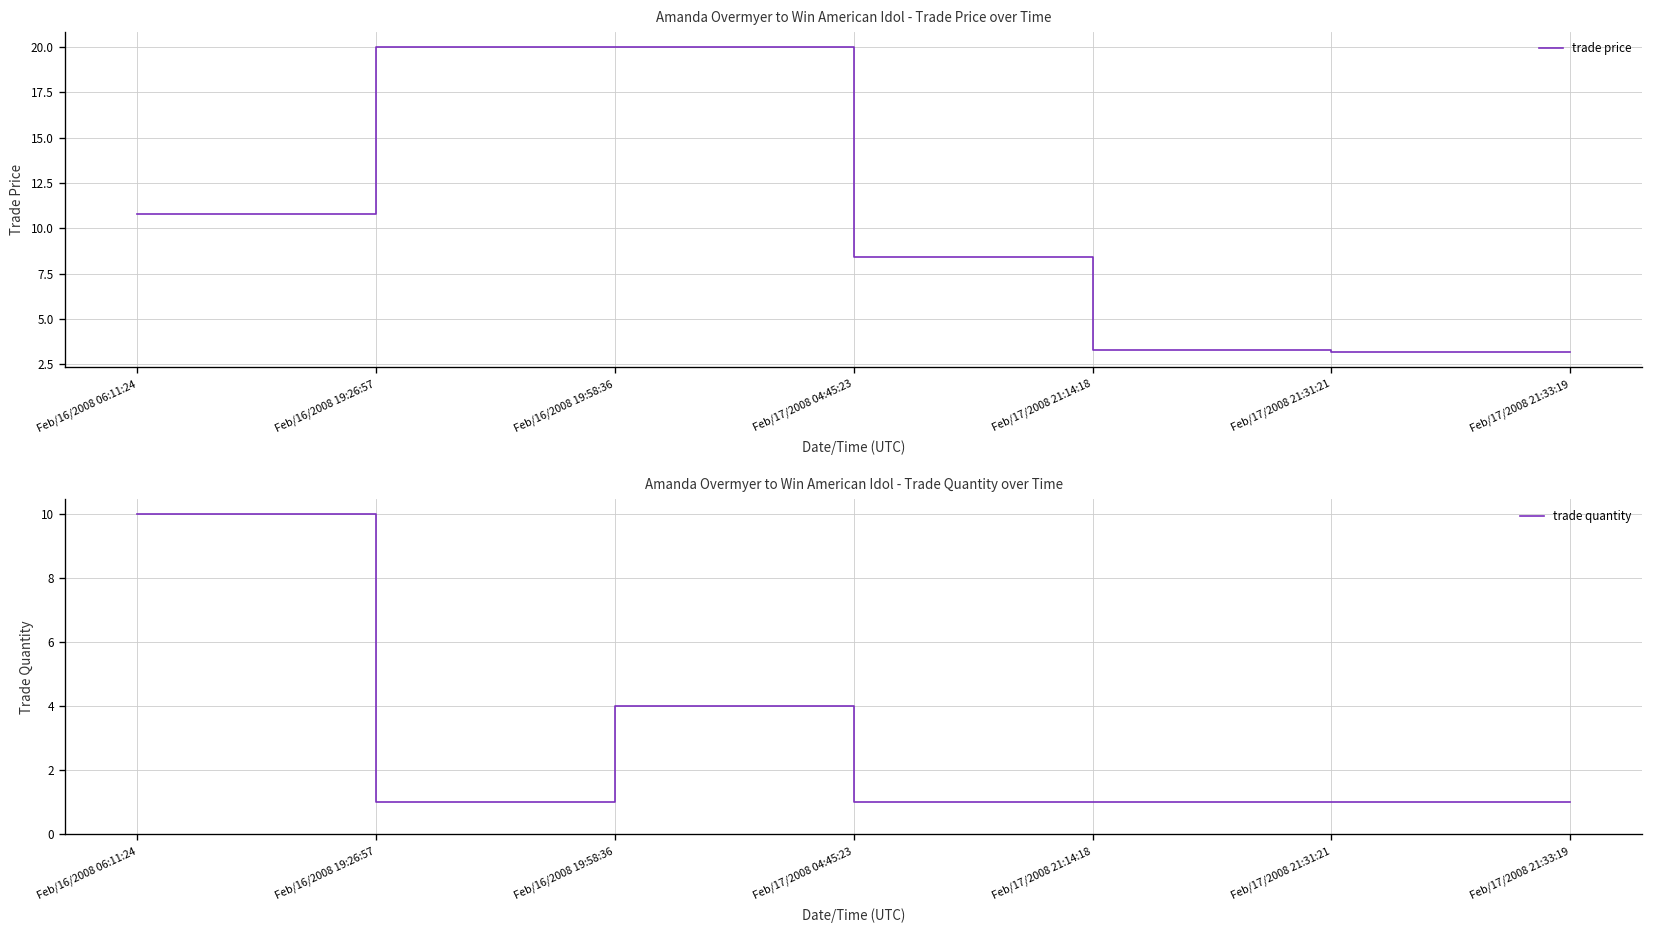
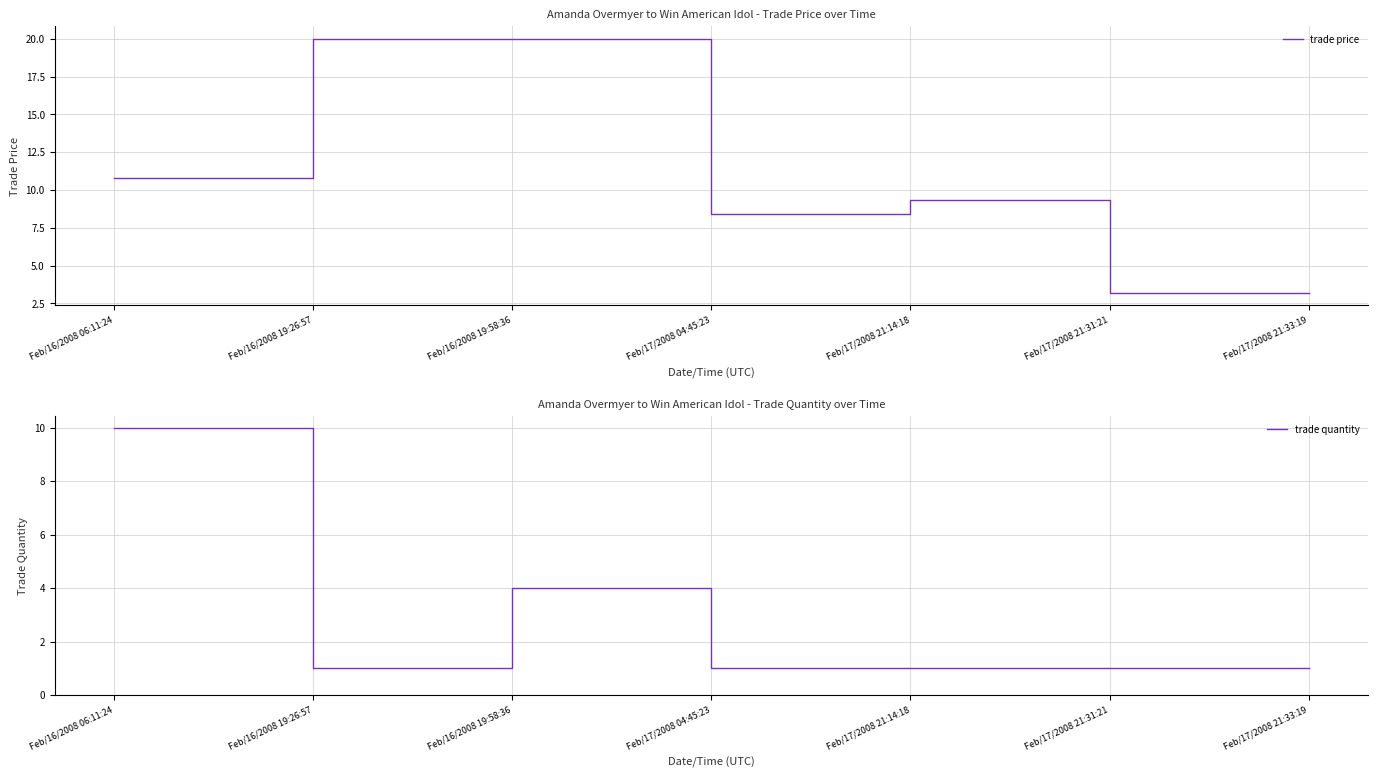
Amanda Overmyer to Win American Idol - Trade Price over Time, Feb/17/2008 21:14:18: 3.3 -> 9.3
